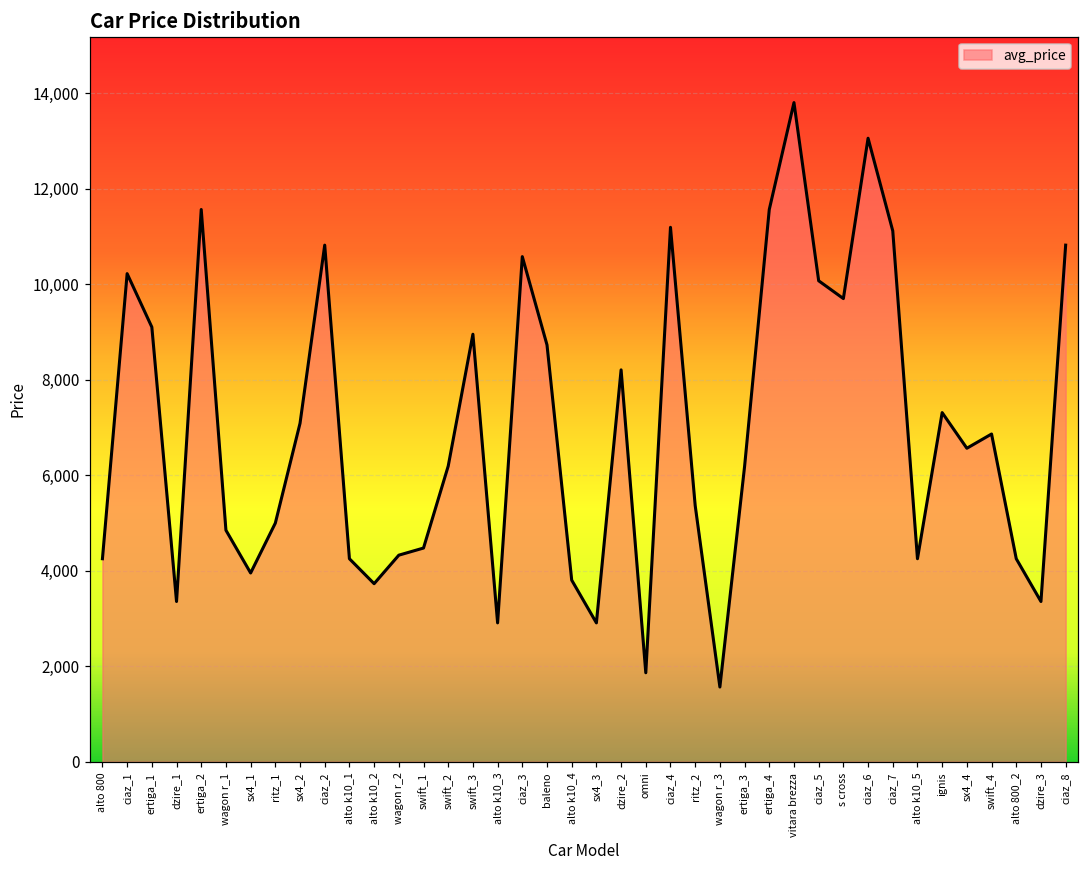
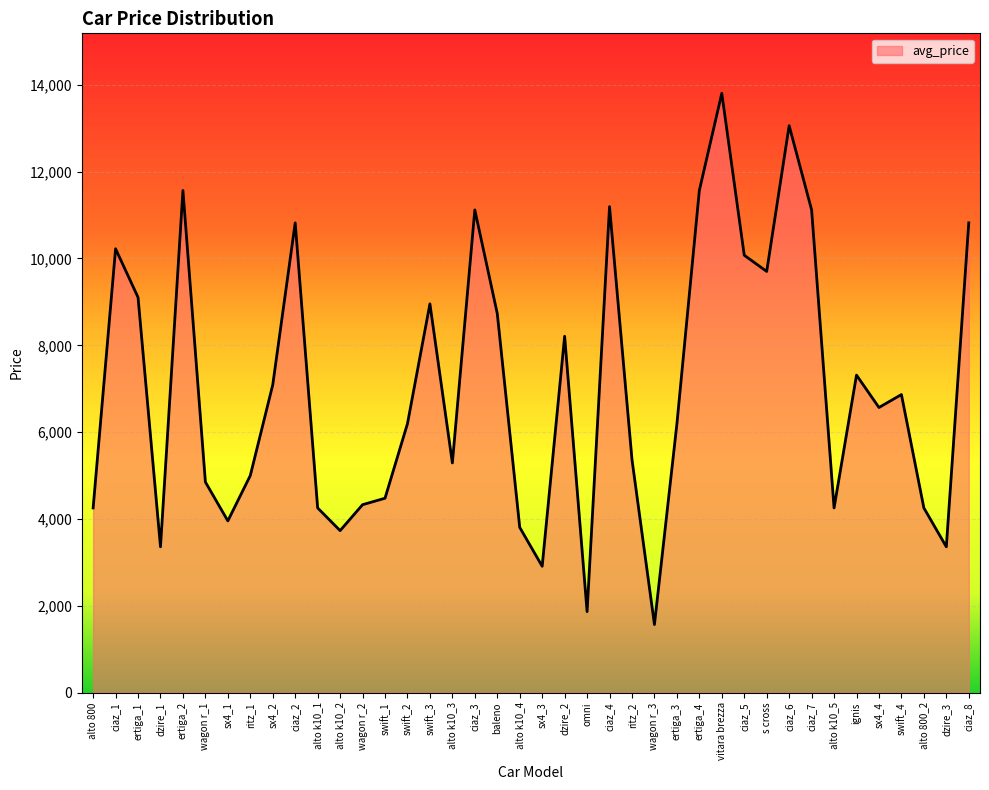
alto k10_3: 2,900 -> 5,300
ciaz_3: 10,600 -> 11,100
